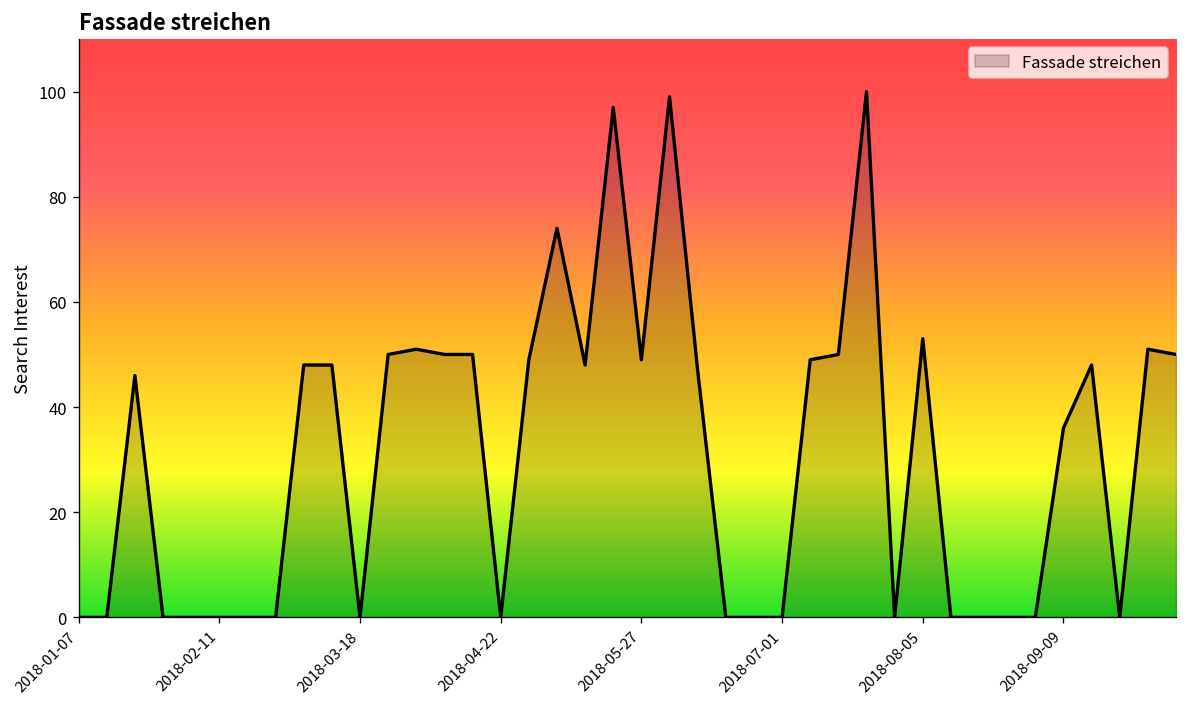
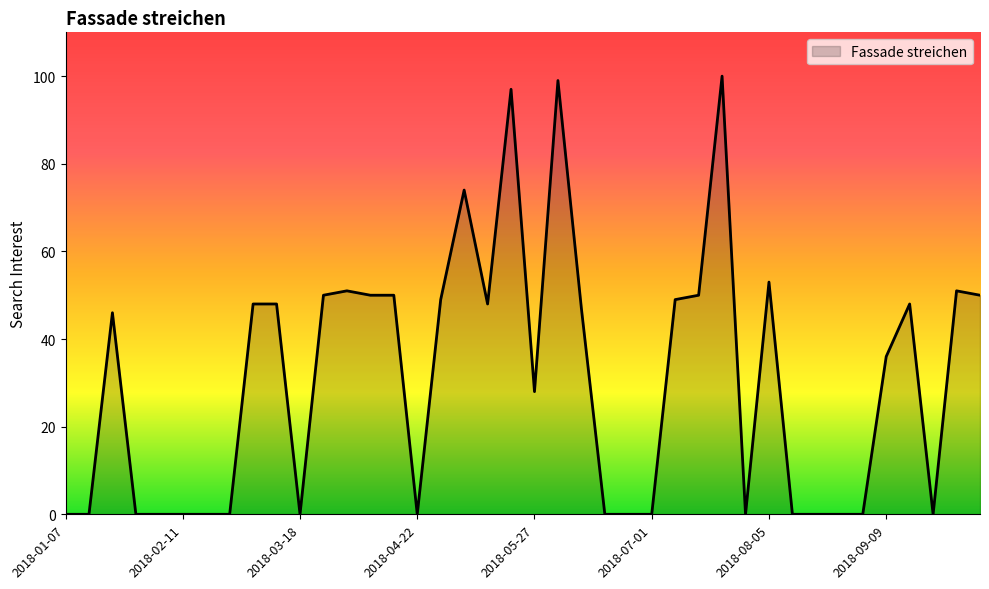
2018-05-27: 49 -> 28
